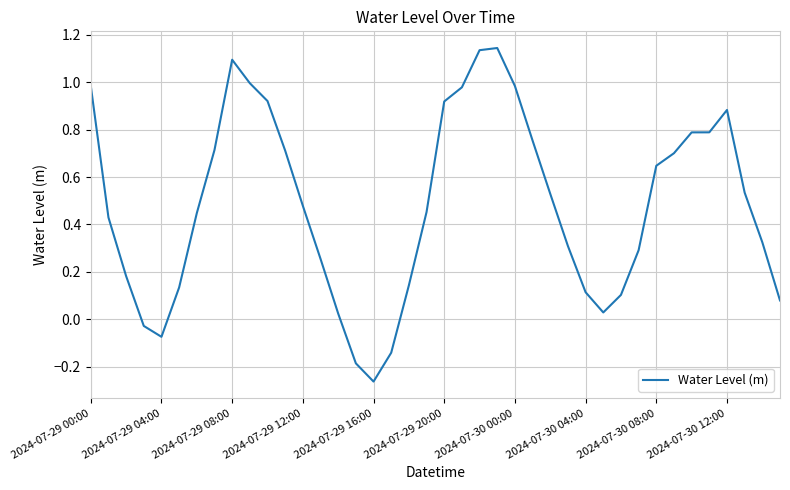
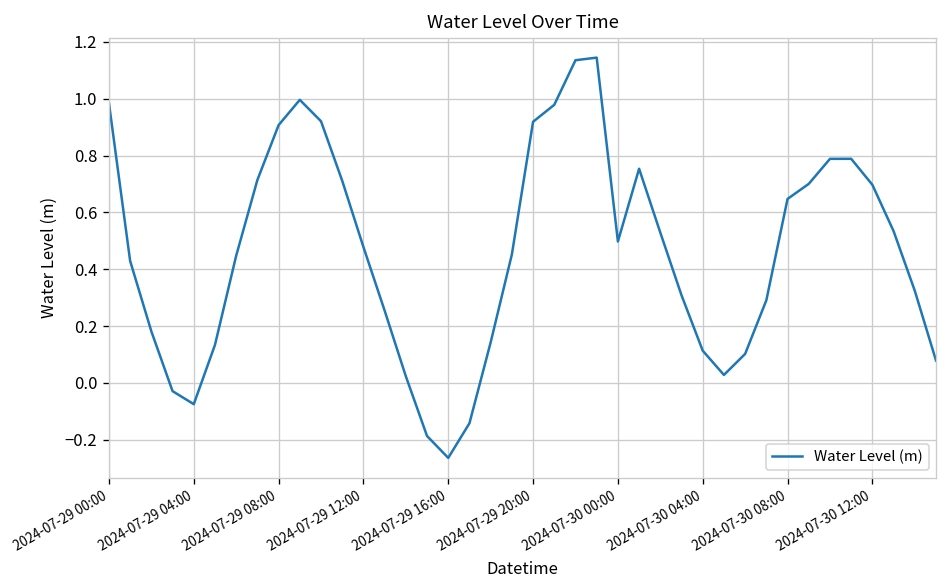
2024-07-29 08:00: 1.10 -> 0.91
2024-07-30 00:00: 0.98 -> 0.50
2024-07-30 12:00: 0.88 -> 0.70
